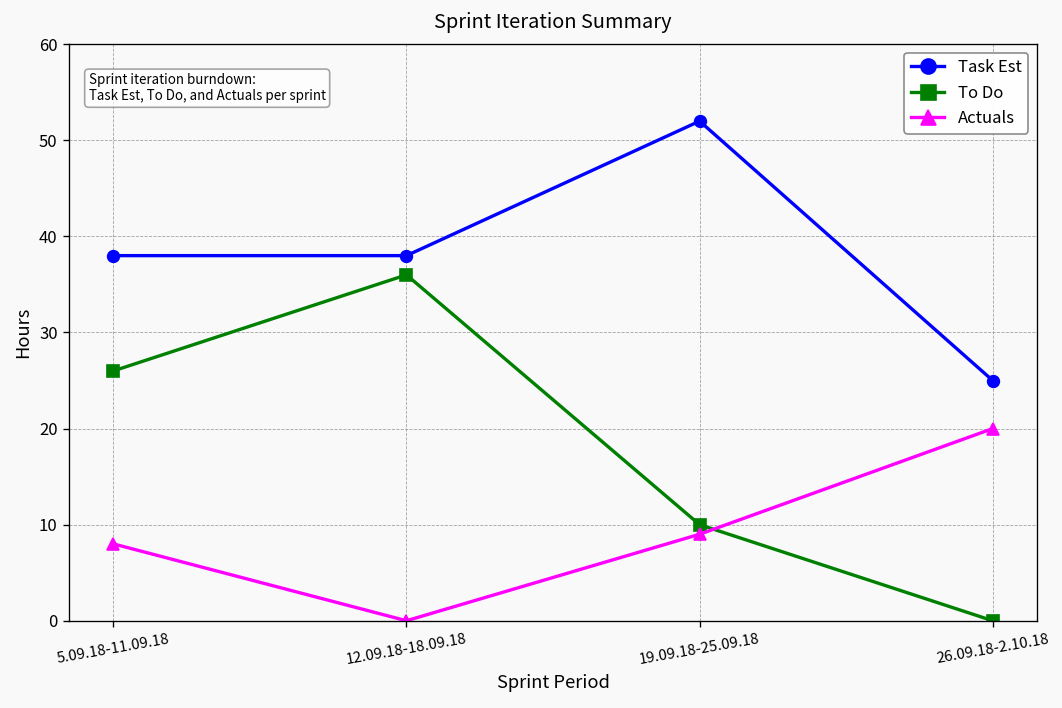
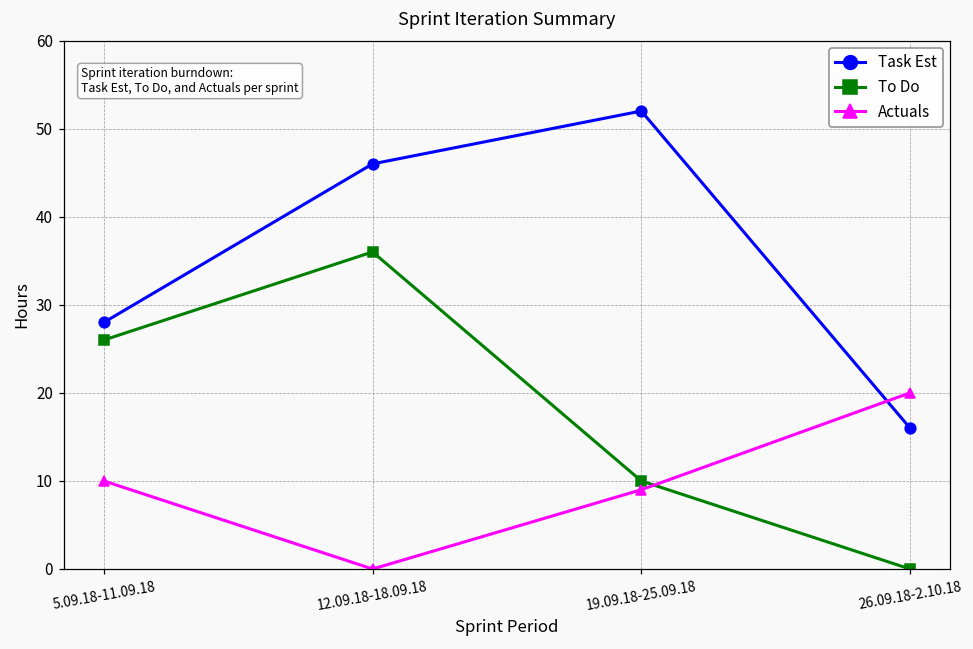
Task Est, 5.09.18-11.09.18: 38 -> 28
Actuals, 5.09.18-11.09.18: 8 -> 10
Task Est, 12.09.18-18.09.18: 38 -> 46
Task Est, 26.09.18-2.10.18: 25 -> 16
